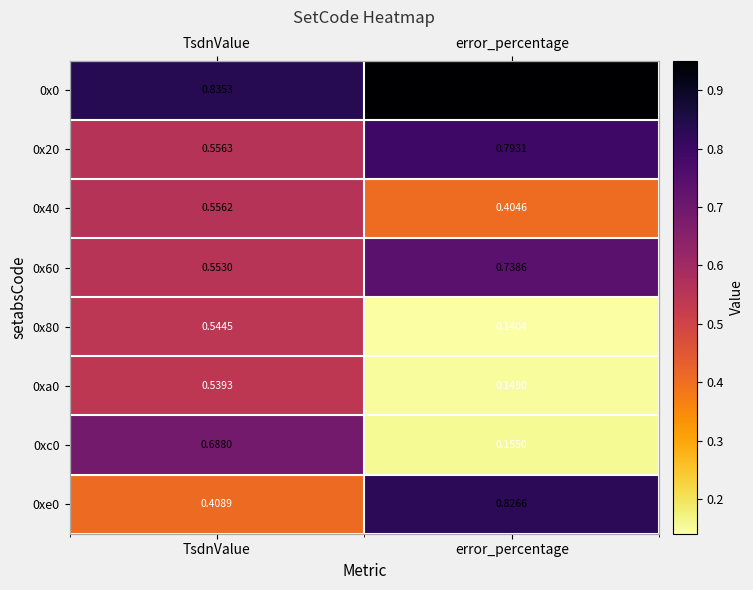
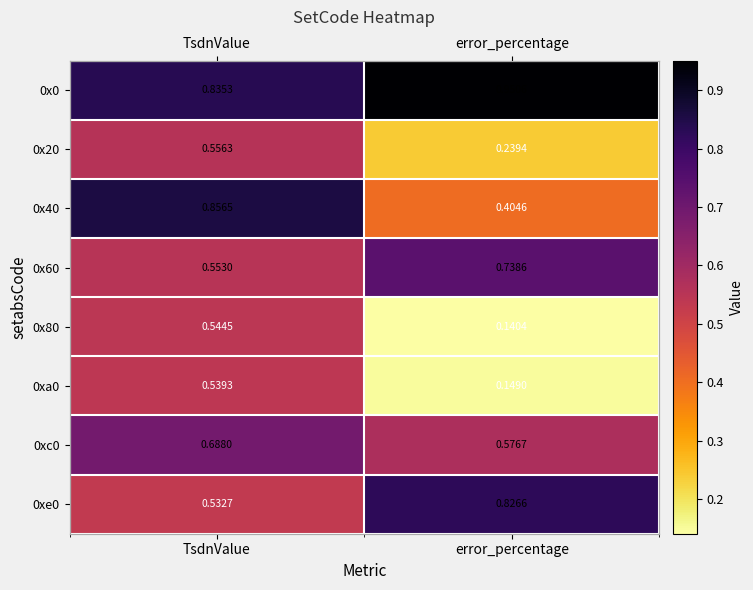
0x20, error_percentage: 0.7931 -> 0.2394
0x40, TsdnValue: 0.5562 -> 0.8565
0xc0, error_percentage: 0.1550 -> 0.5767
0xe0, TsdnValue: 0.4089 -> 0.5327
